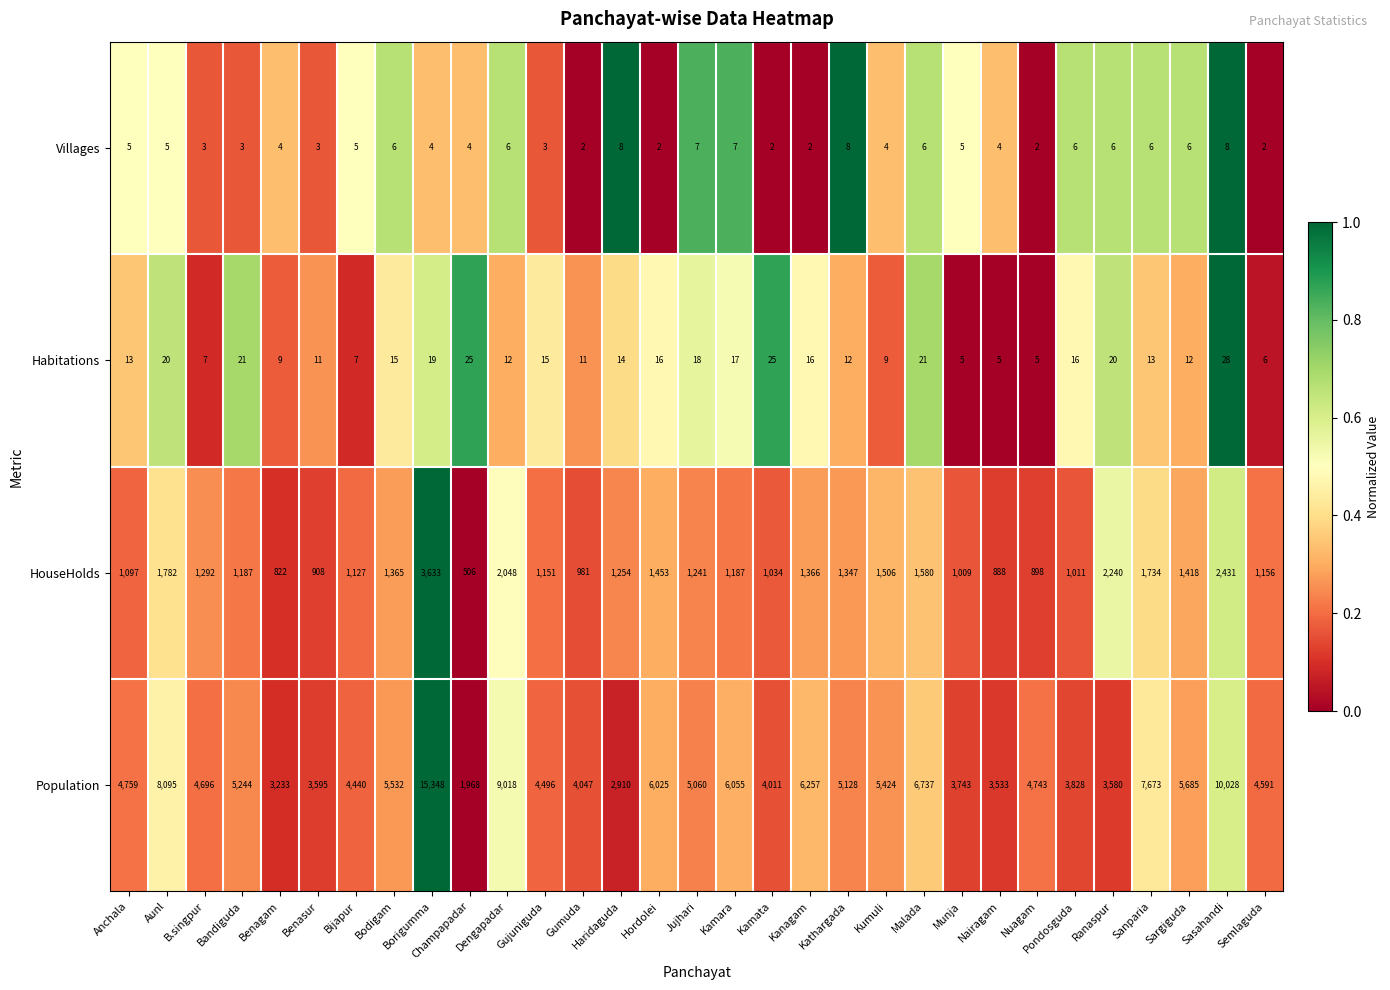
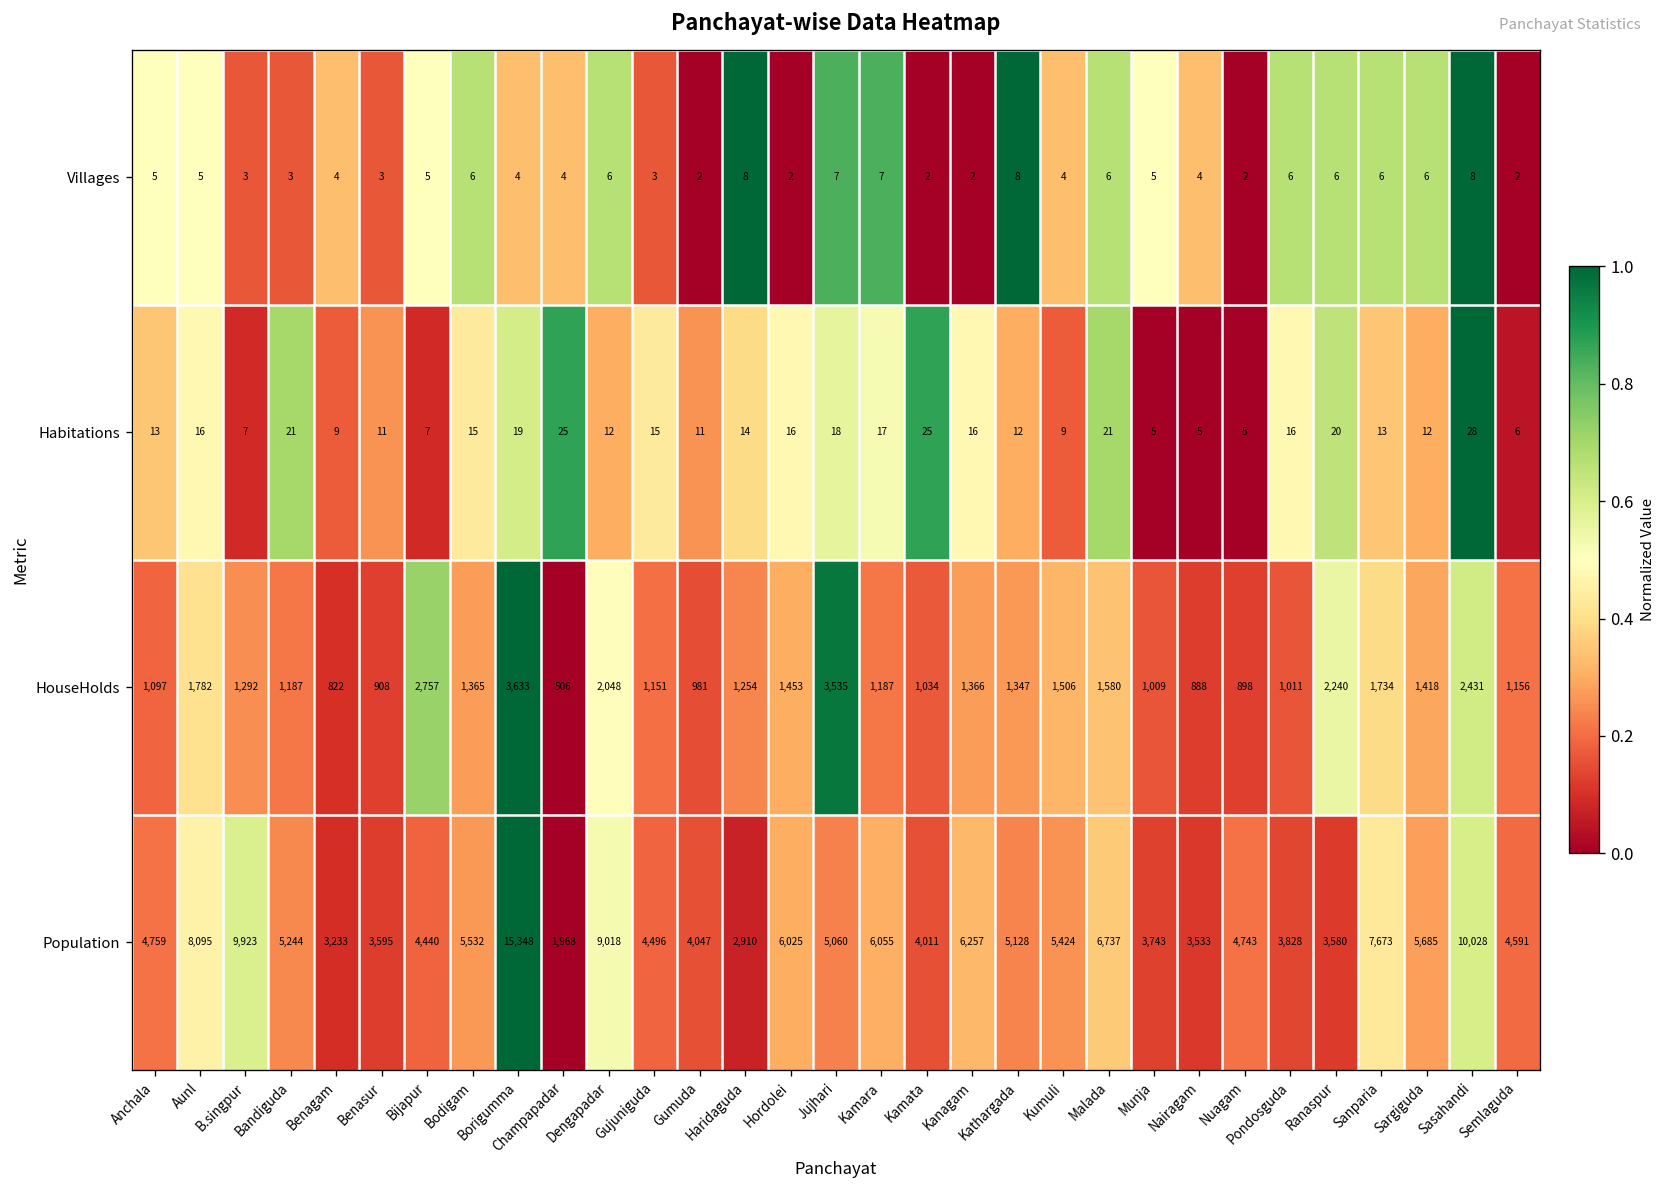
Habitations, Aunl: 20 -> 16
HouseHolds, Bijapur: 1,127 -> 2,757
HouseHolds, Jujhari: 1,241 -> 3,535
Population, B.singpur: 4,696 -> 9,923
